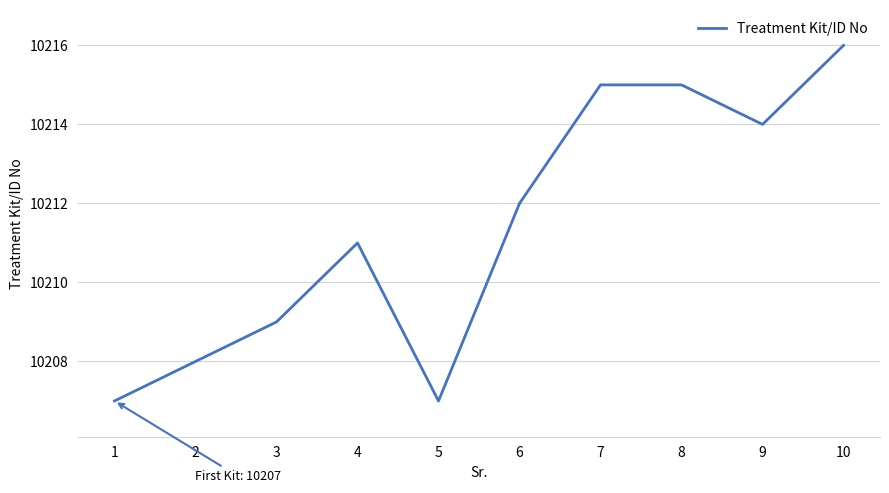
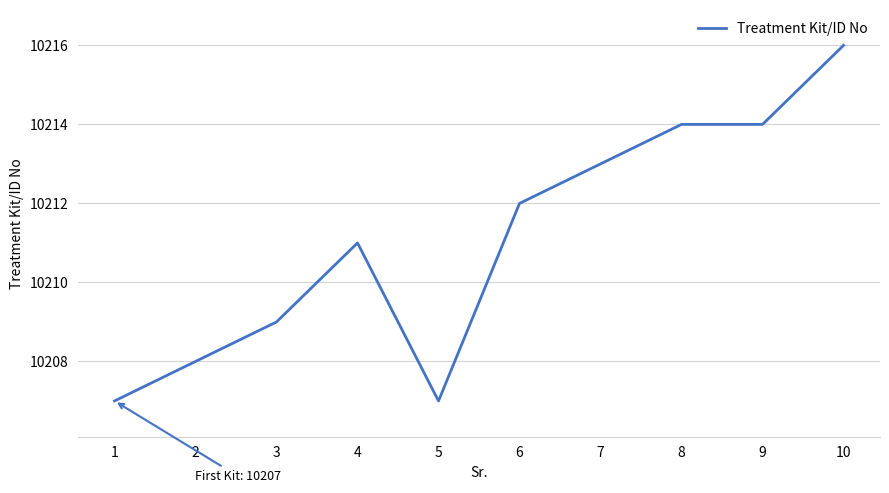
7: 10215 -> 10213
8: 10215 -> 10214
